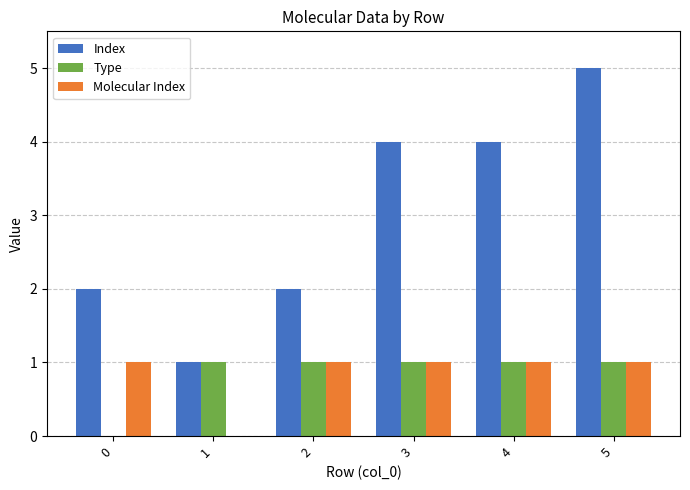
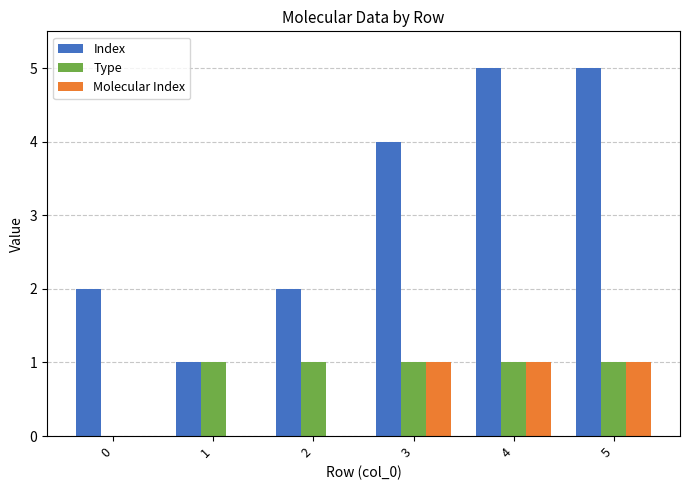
Molecular Index, 0: 1 -> 0
Molecular Index, 2: 1 -> 0
Index, 4: 4 -> 5
